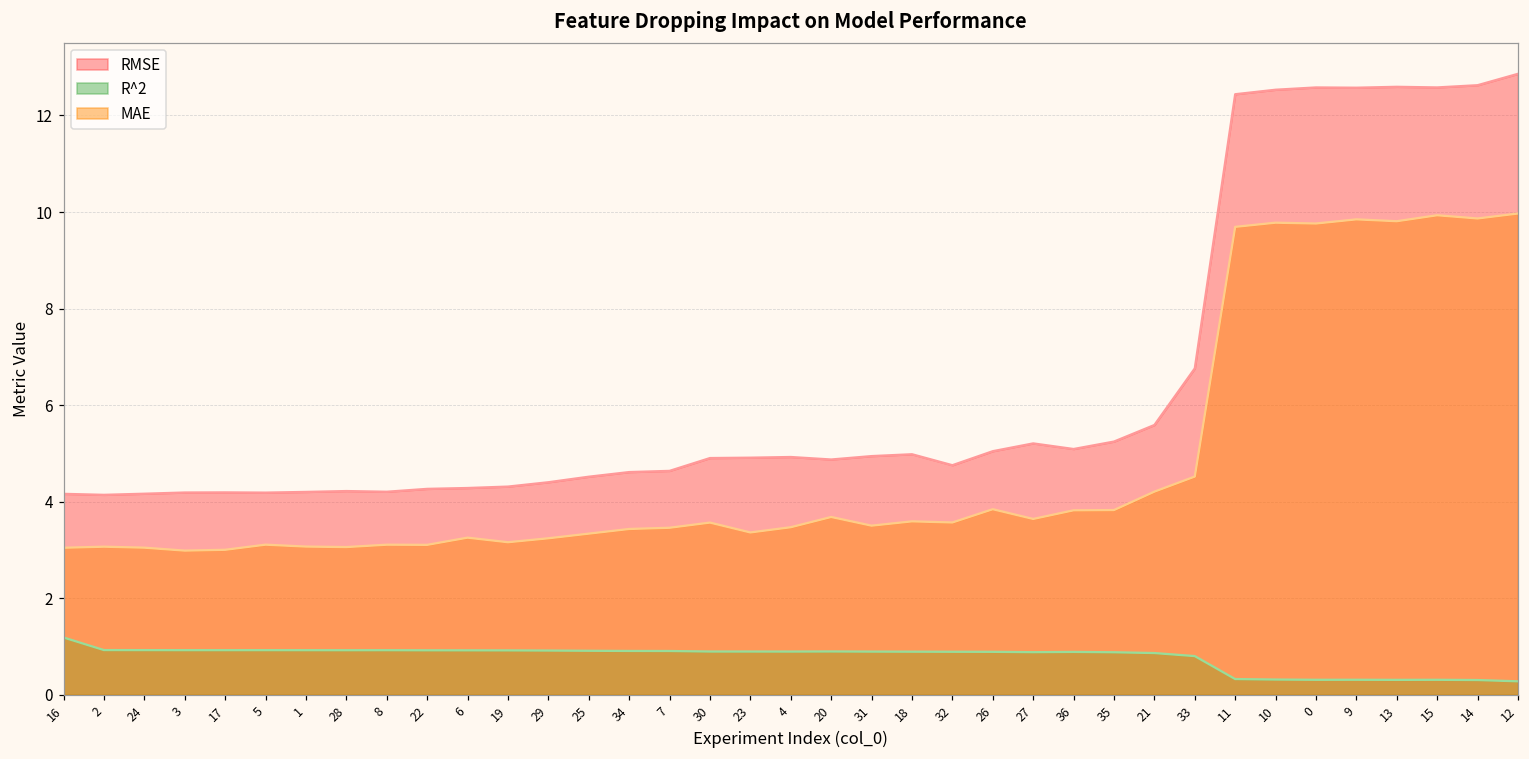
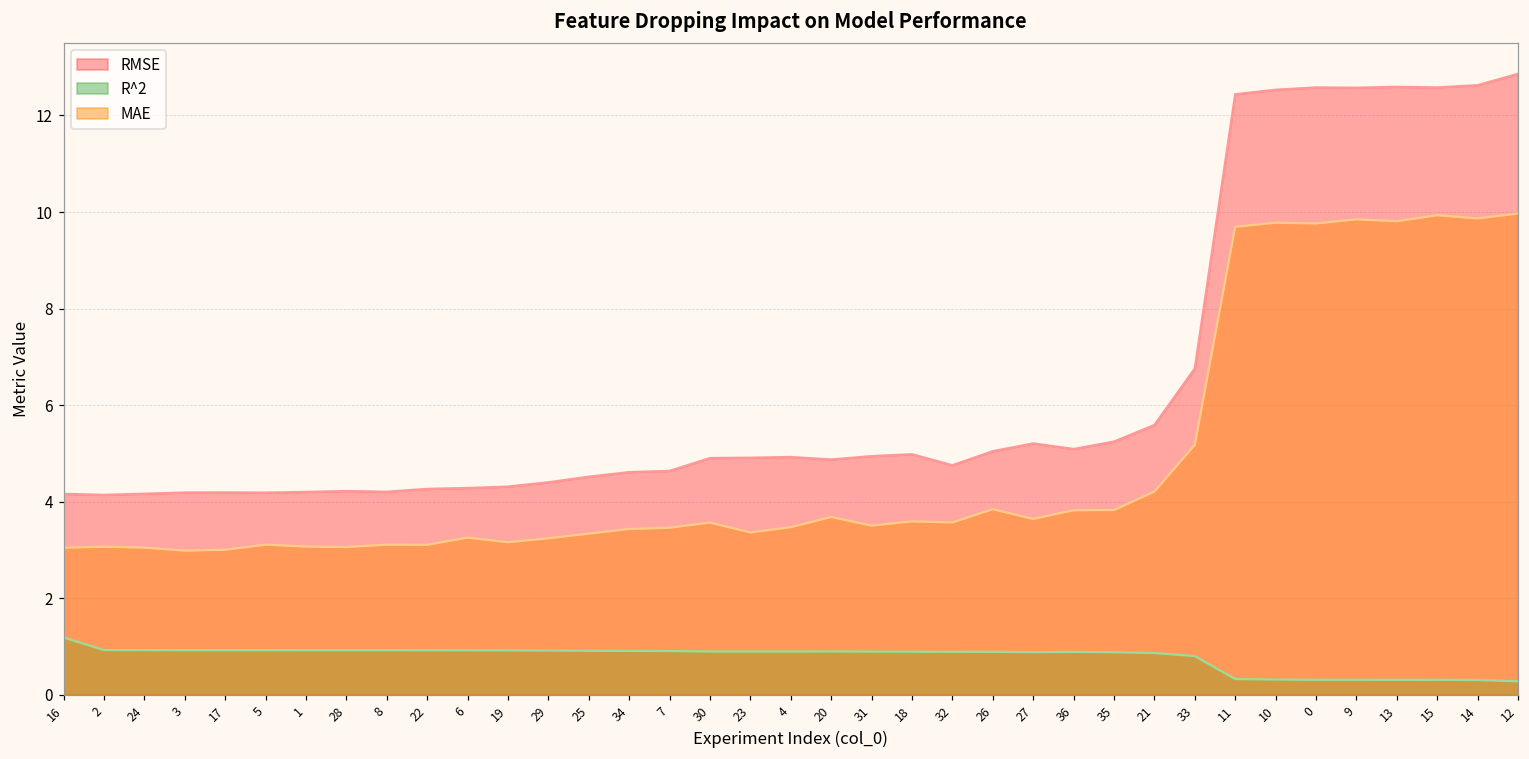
MAE, 33: 4.5 -> 5.2
